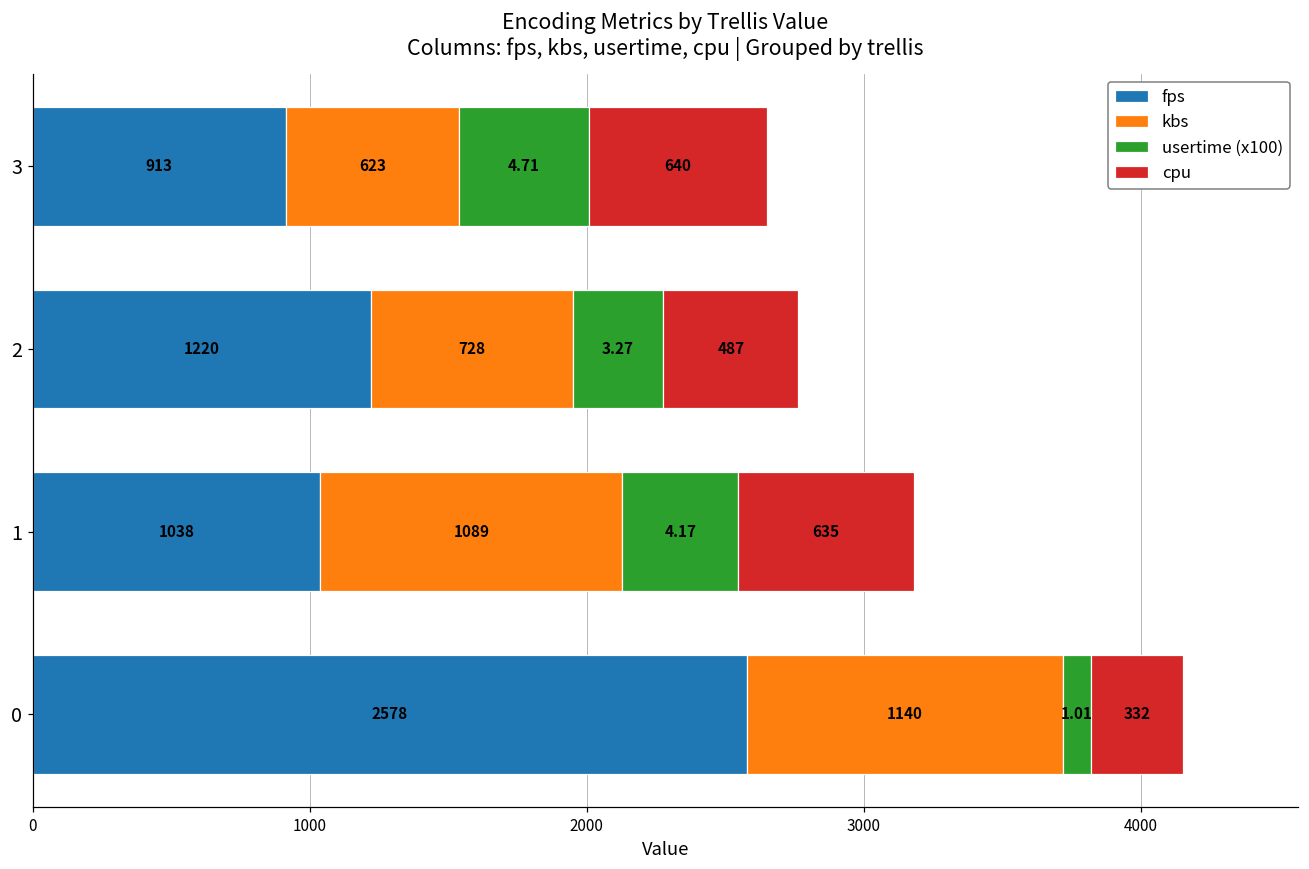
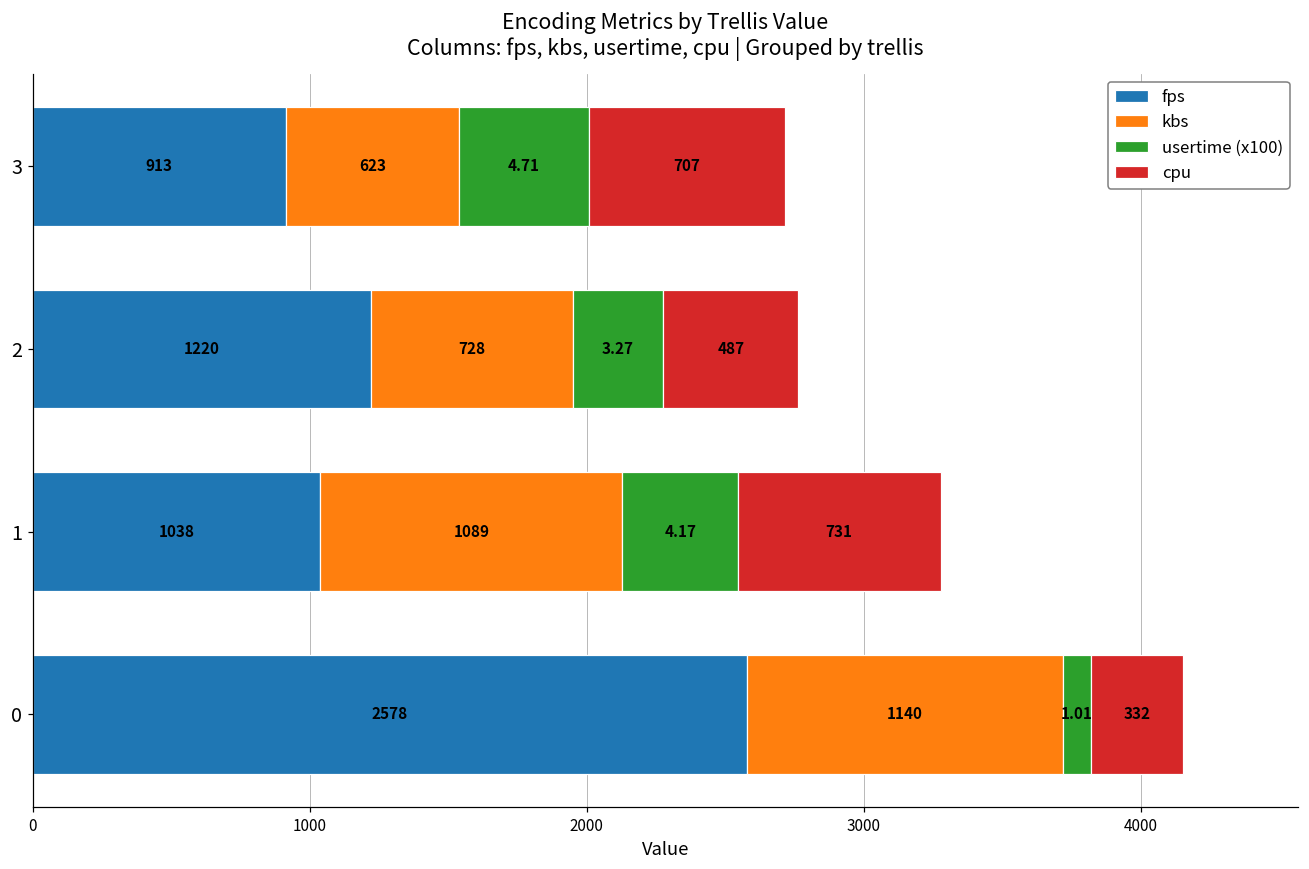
cpu, 3: 640 -> 707
cpu, 1: 635 -> 731
